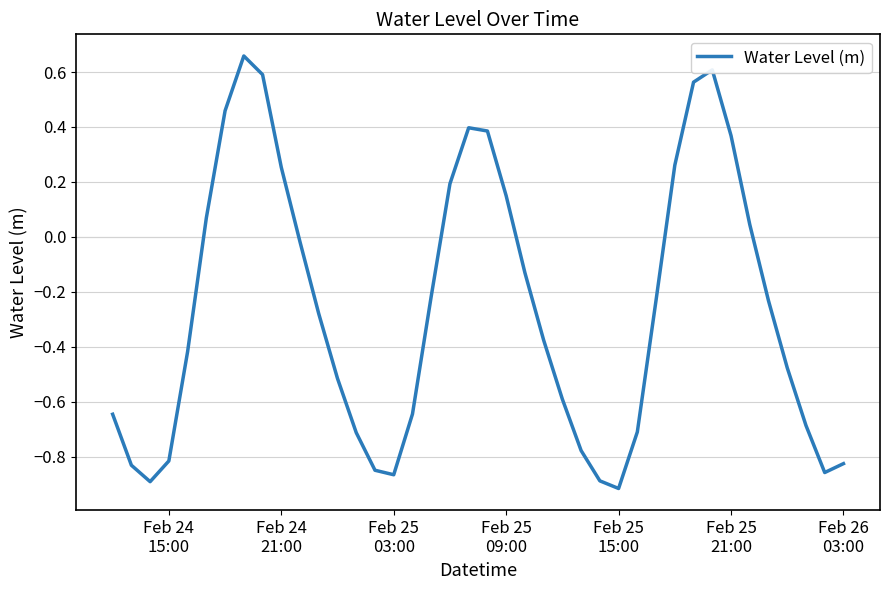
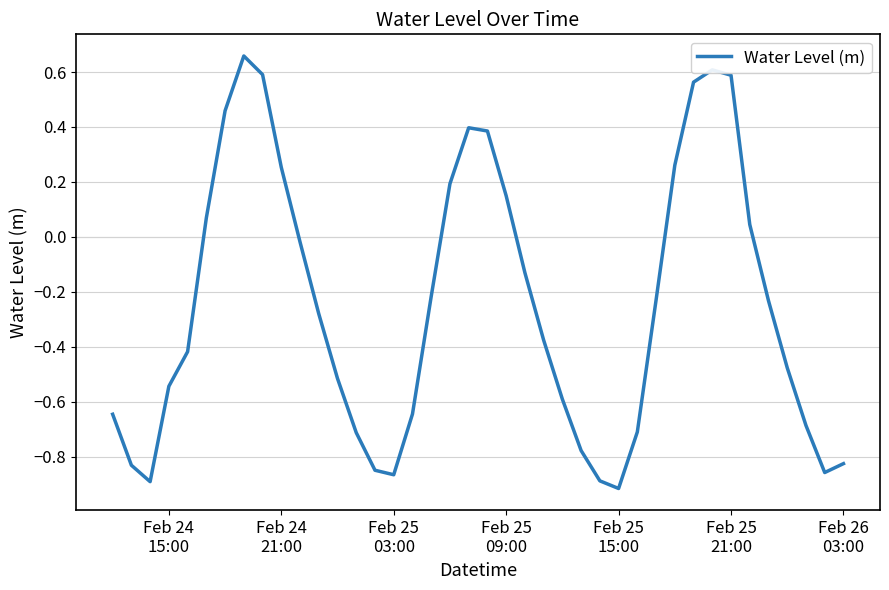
Feb 24 15:00: -0.81 -> -0.54
Feb 25 21:00: 0.37 -> 0.59
